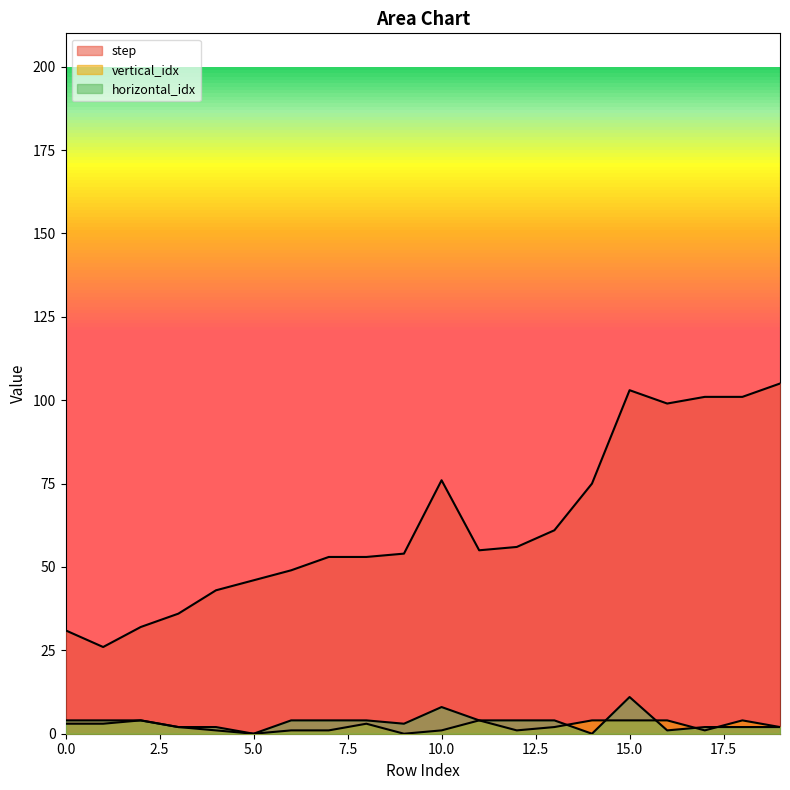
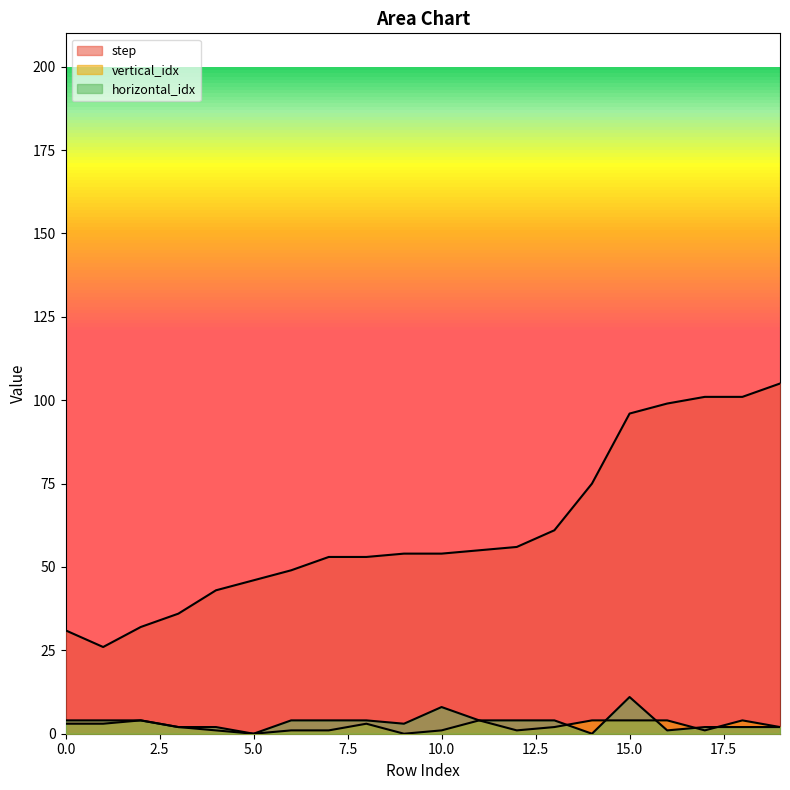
step, 10.0: 76 -> 54
step, 15.0: 103 -> 96
